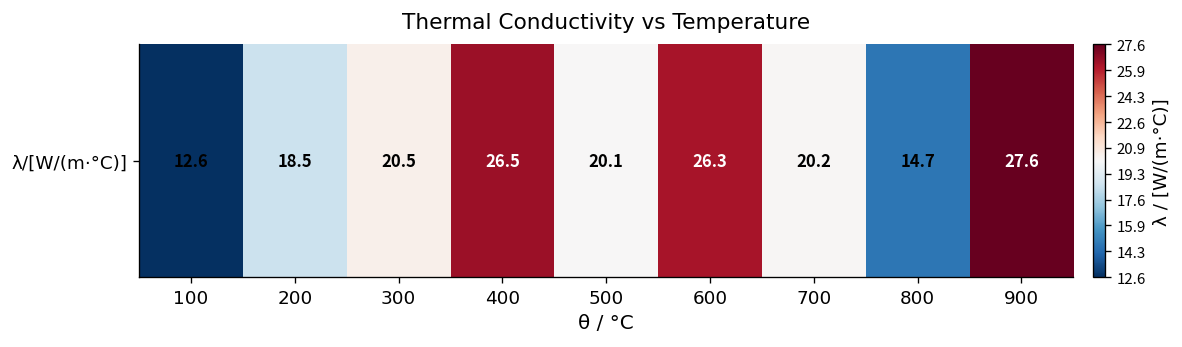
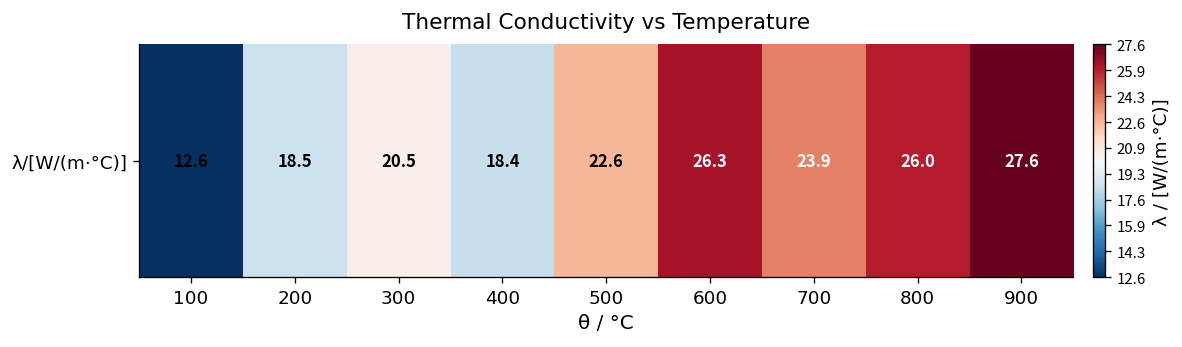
λ/[W/(m·°C)], 400: 26.5 -> 18.4
λ/[W/(m·°C)], 500: 20.1 -> 22.6
λ/[W/(m·°C)], 700: 20.2 -> 23.9
λ/[W/(m·°C)], 800: 14.7 -> 26.0
